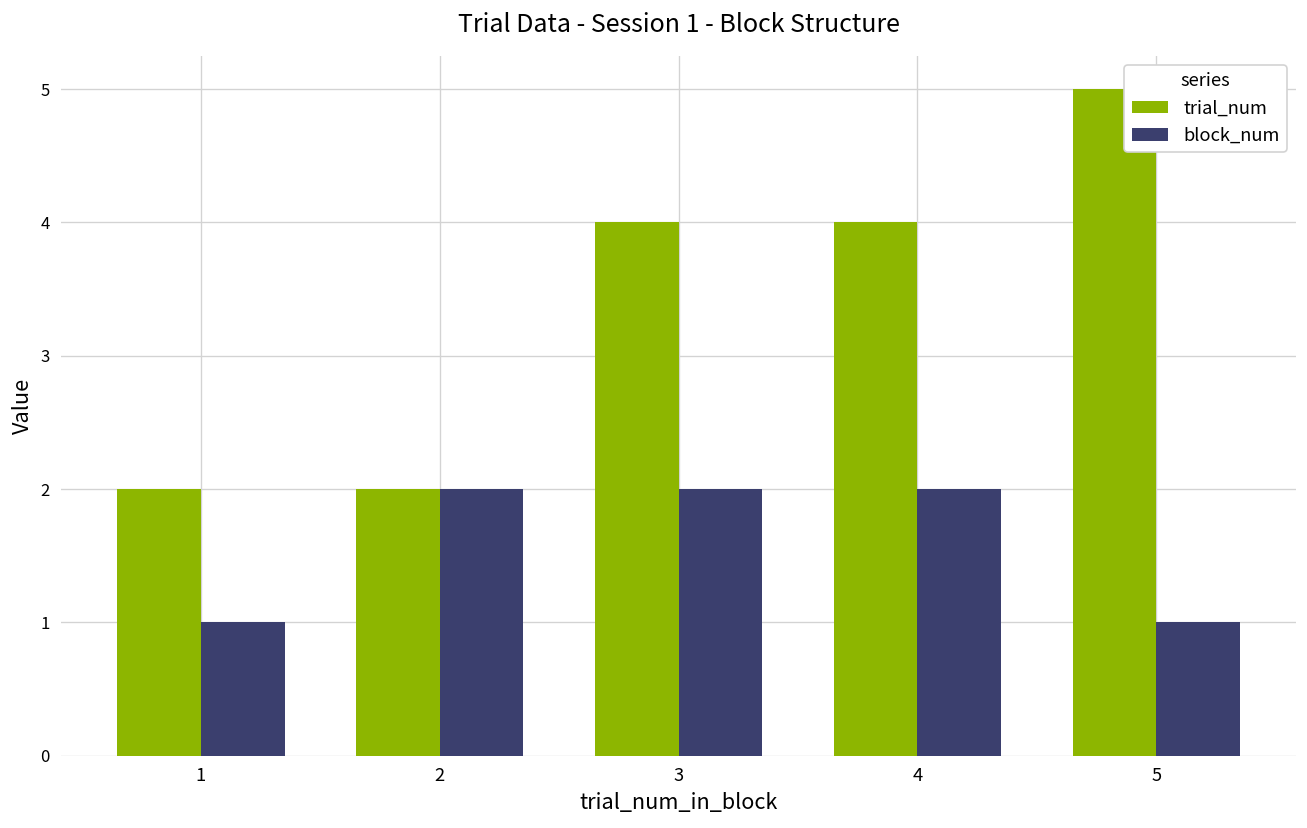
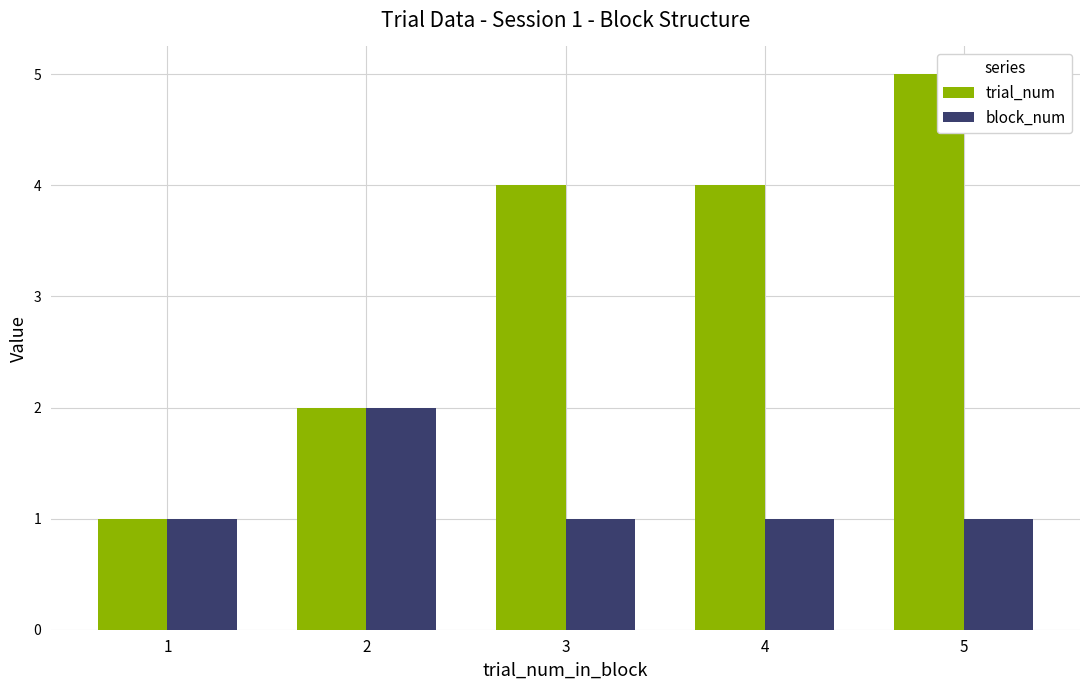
trial_num, 1: 2 -> 1
block_num, 3: 2 -> 1
block_num, 4: 2 -> 1
